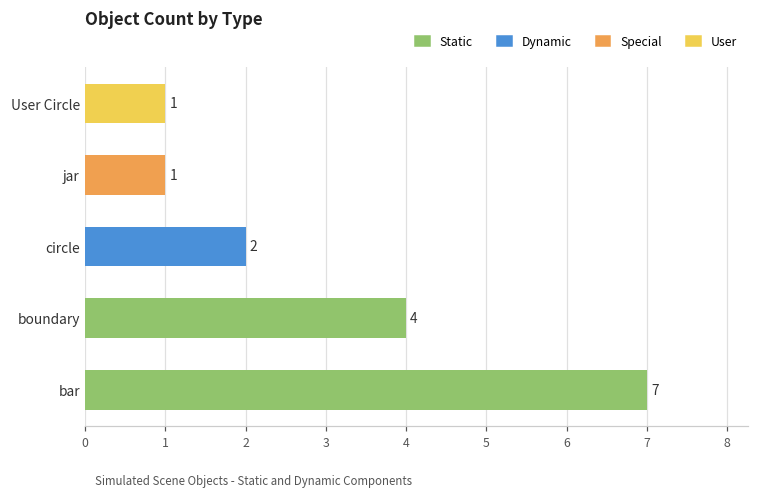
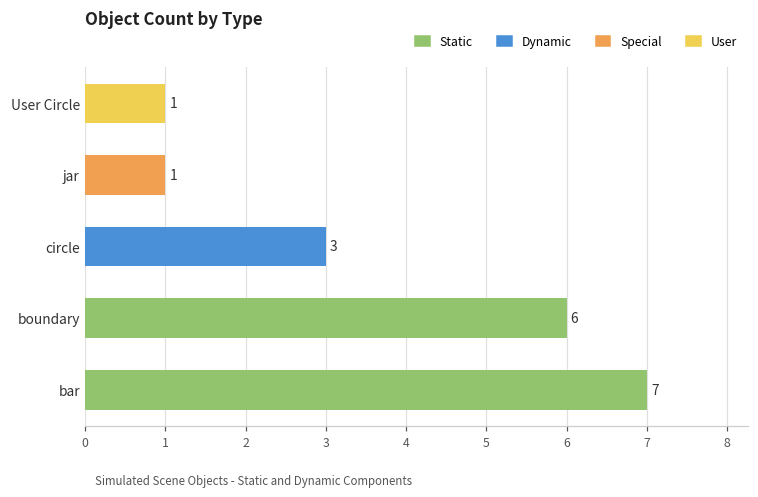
circle: 2 -> 3
boundary: 4 -> 6
